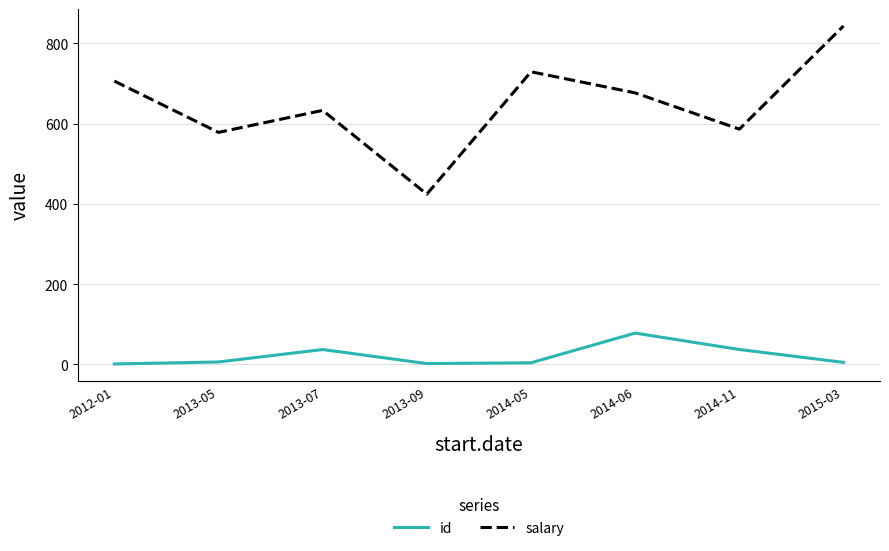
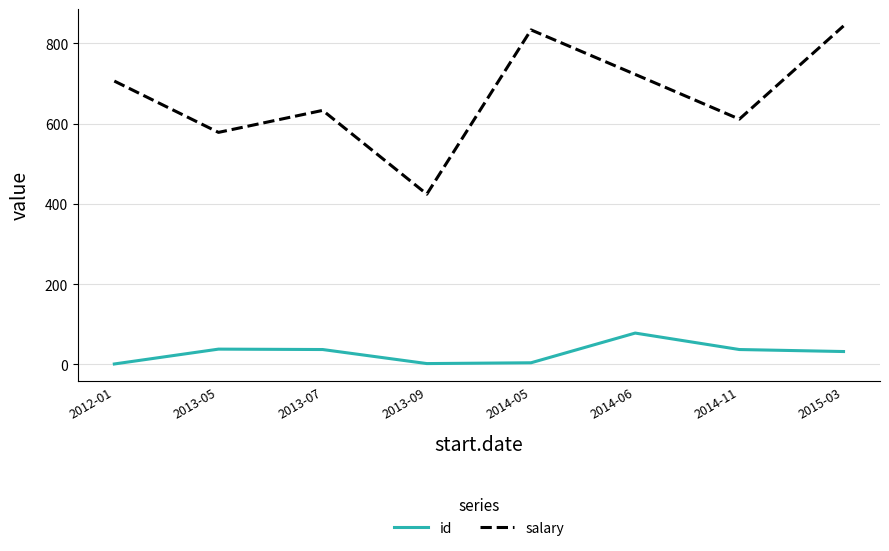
id, 2013-05: 10 -> 40
salary, 2014-05: 730 -> 830
salary, 2014-06: 680 -> 720
salary, 2014-11: 590 -> 610
id, 2015-03: 10 -> 30
